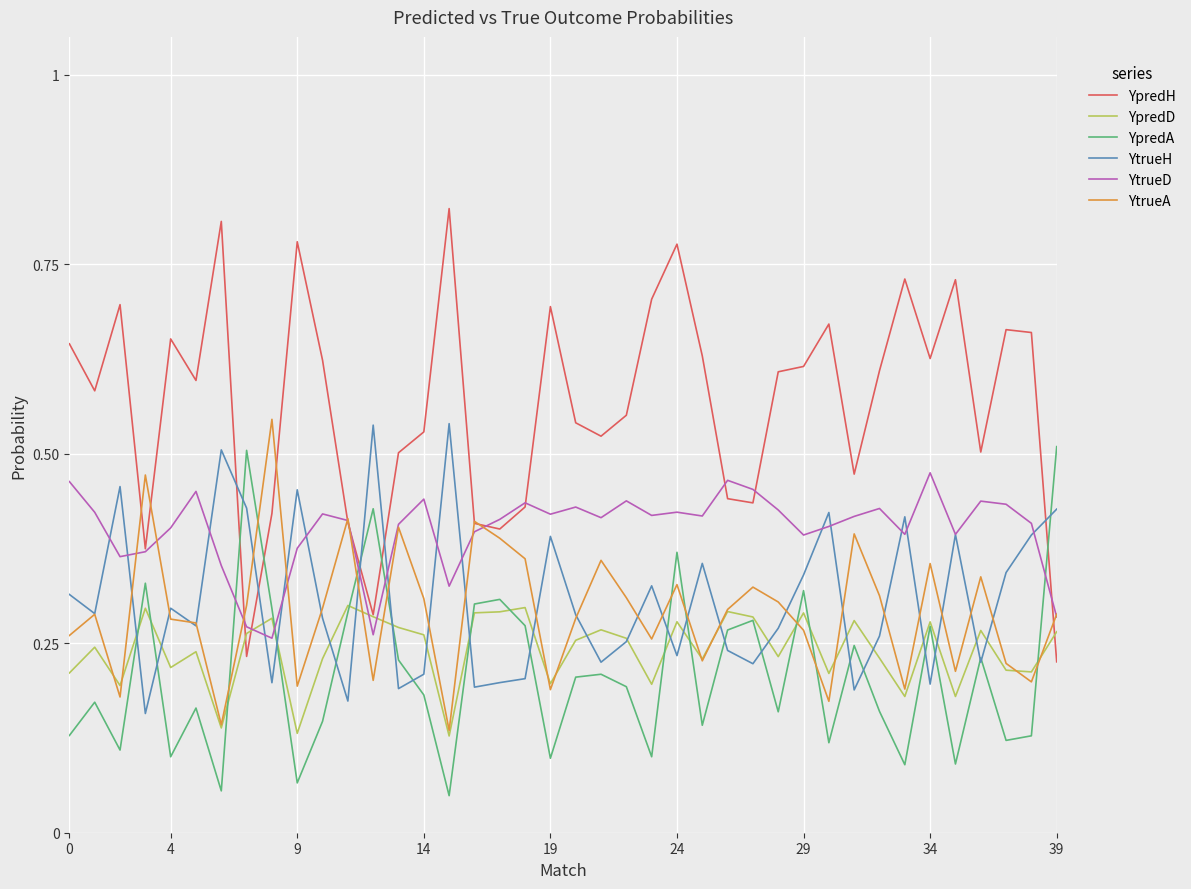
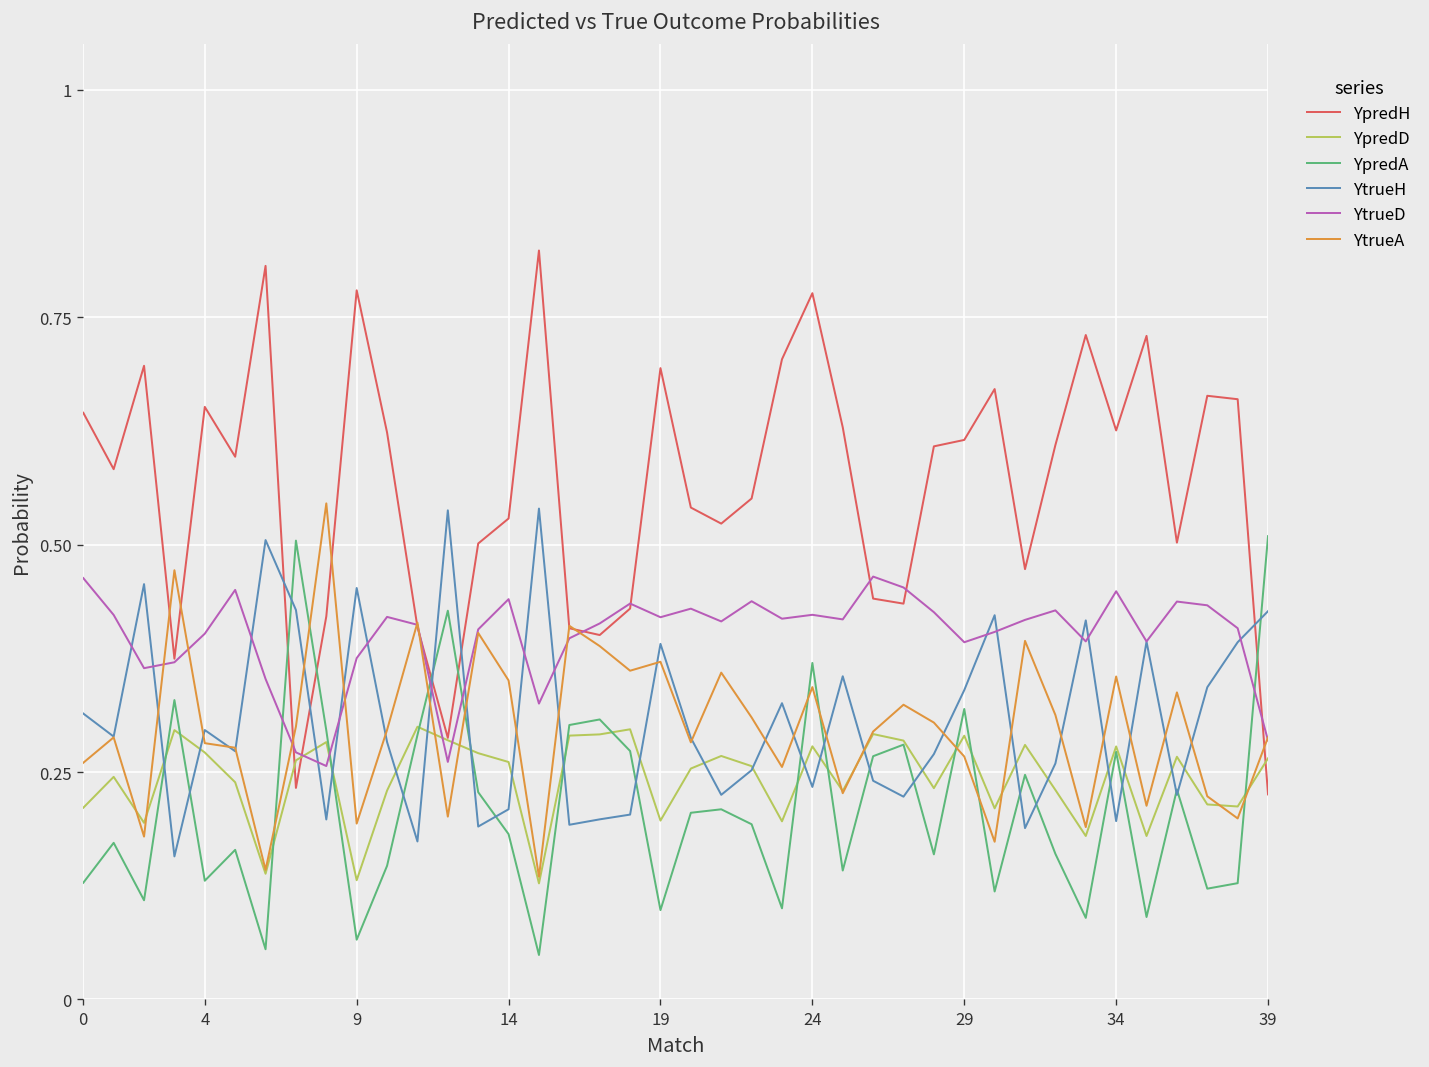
YpredD, 4: 0.22 -> 0.27
YpredA, 4: 0.10 -> 0.13
YtrueA, 14: 0.31 -> 0.35
YtrueA, 19: 0.19 -> 0.37
YtrueA, 24: 0.33 -> 0.34
YtrueD, 34: 0.47 -> 0.45
